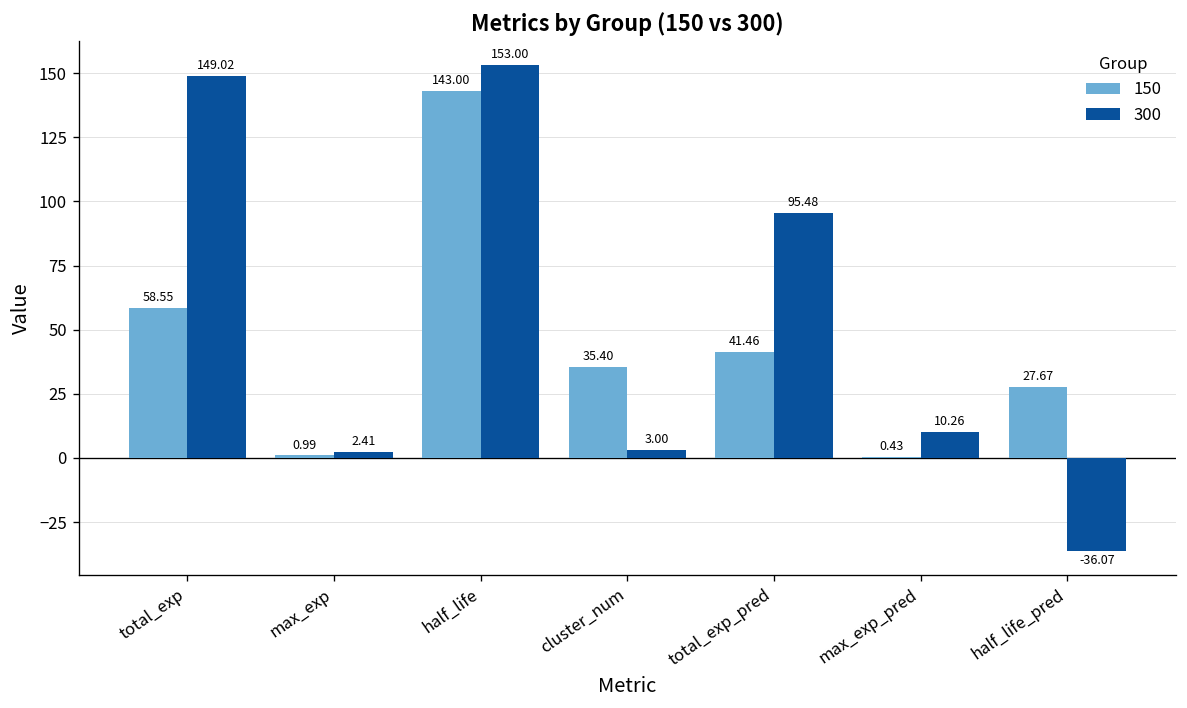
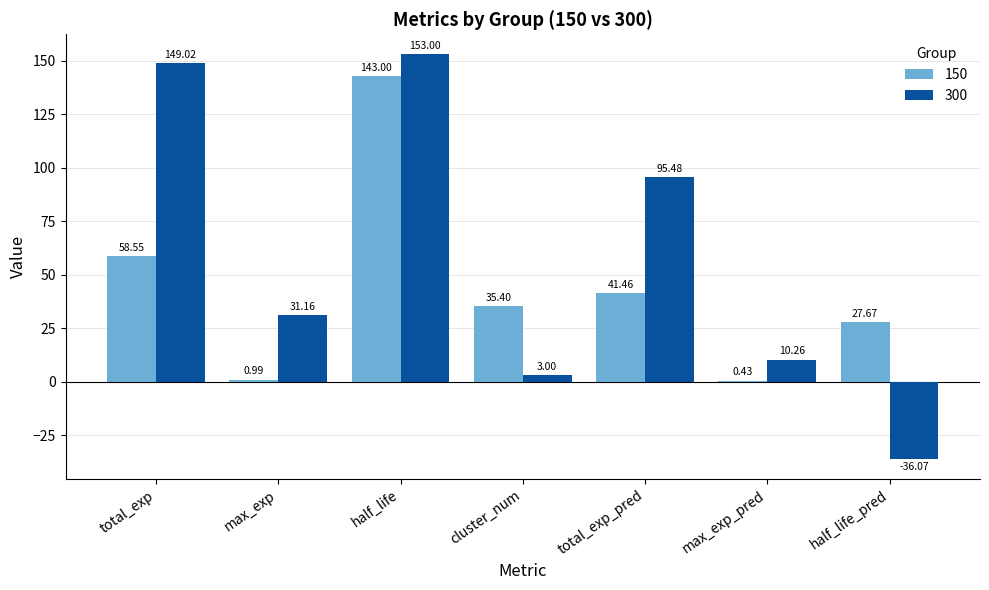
300, max_exp: 2.41 -> 31.16
